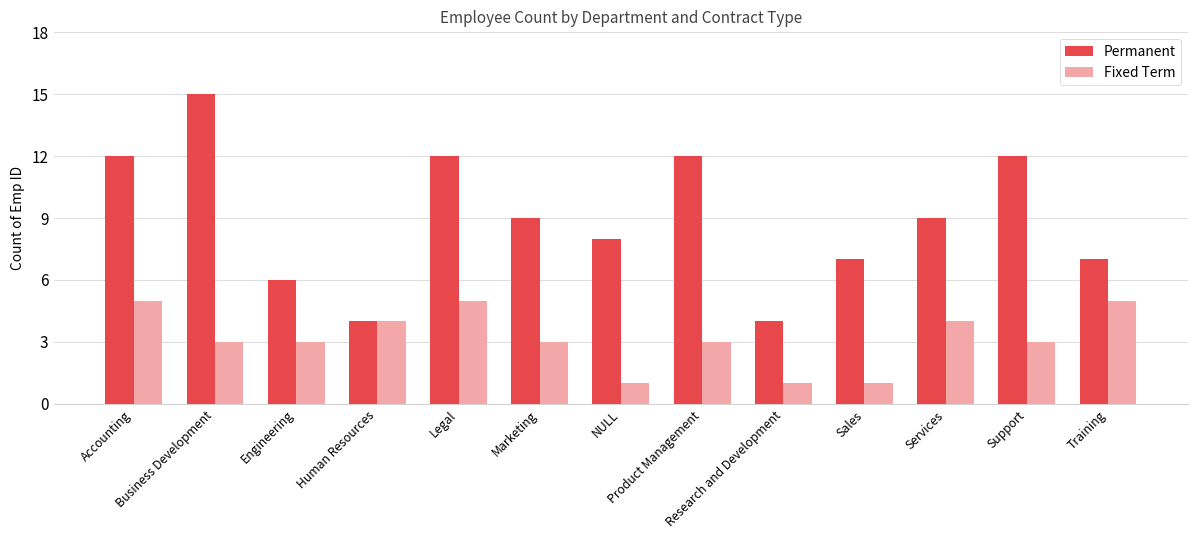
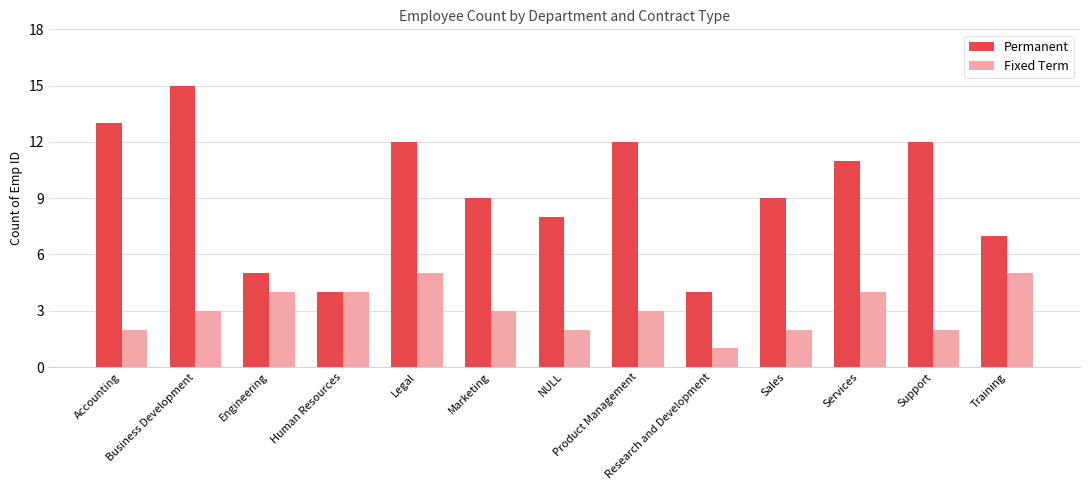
Permanent, Accounting: 12 -> 13
Fixed Term, Accounting: 5 -> 2
Permanent, Engineering: 6 -> 5
Fixed Term, Engineering: 3 -> 4
Fixed Term, NULL: 1 -> 2
Permanent, Sales: 7 -> 9
Fixed Term, Sales: 1 -> 2
Permanent, Services: 9 -> 11
Fixed Term, Support: 3 -> 2
